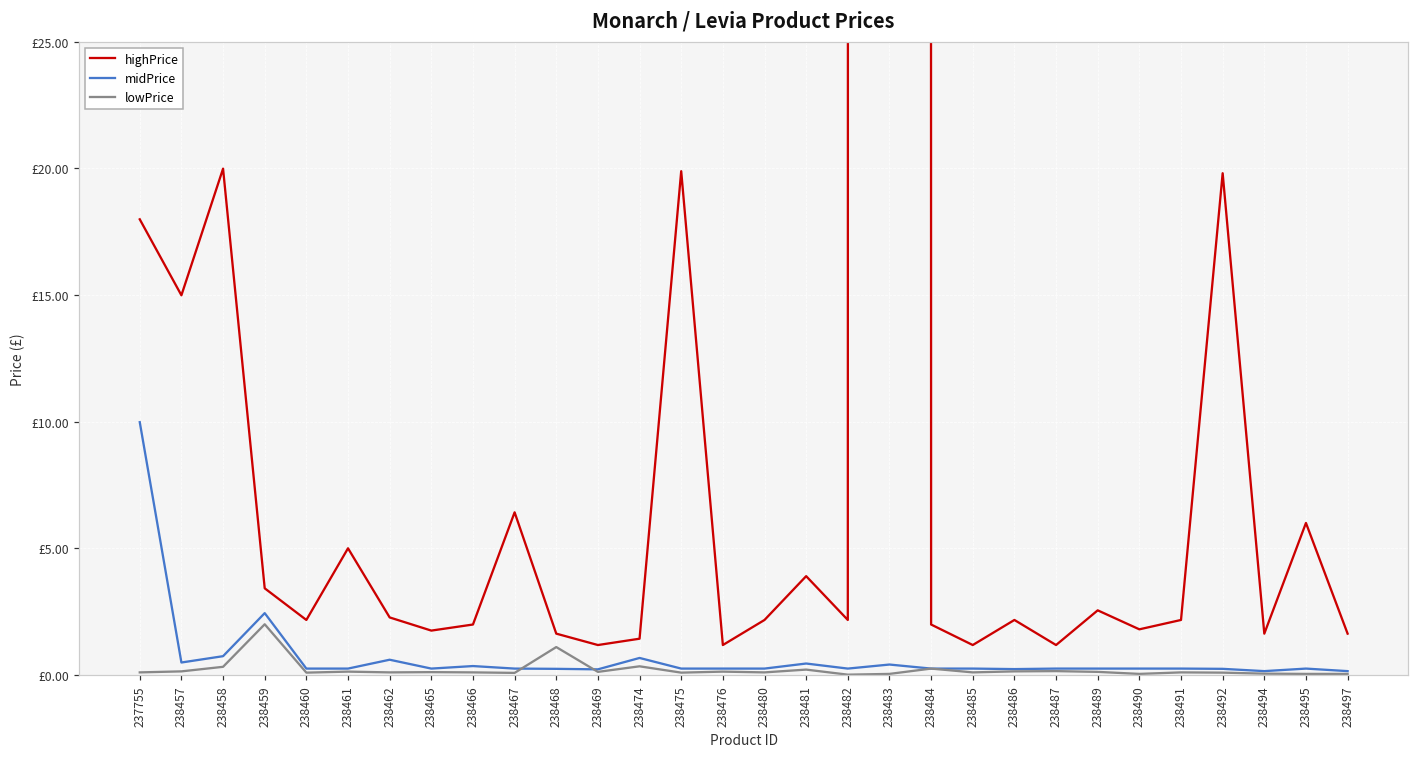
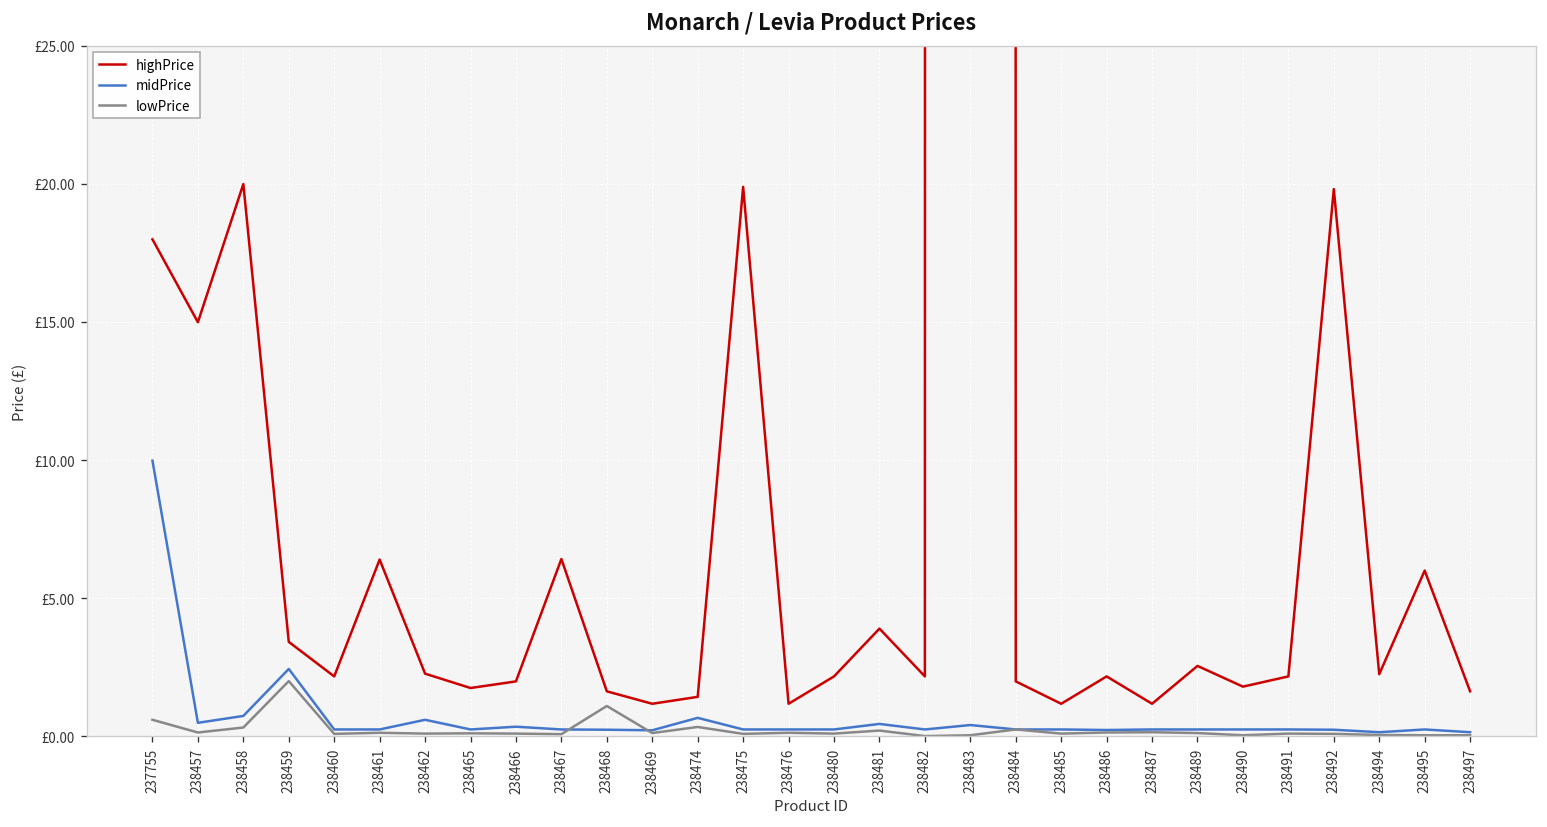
lowPrice, 237755: £0.1 -> £0.6
highPrice, 238461: £5.0 -> £6.4
highPrice, 238494: £1.6 -> £2.3
